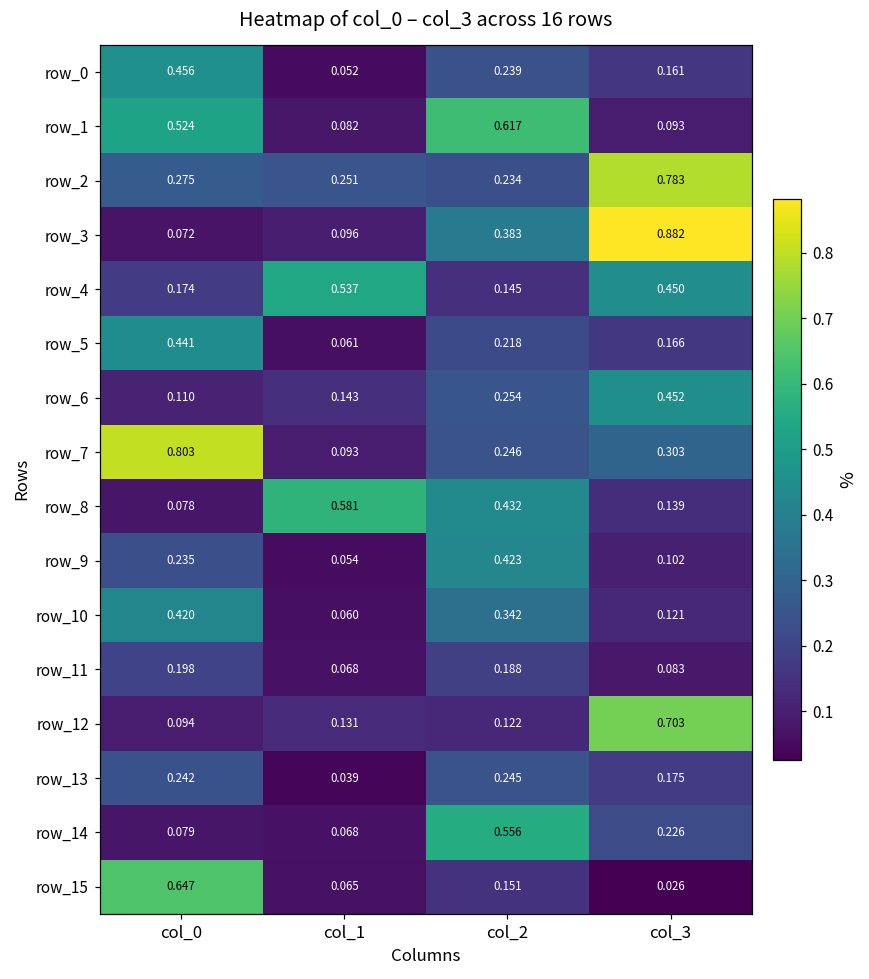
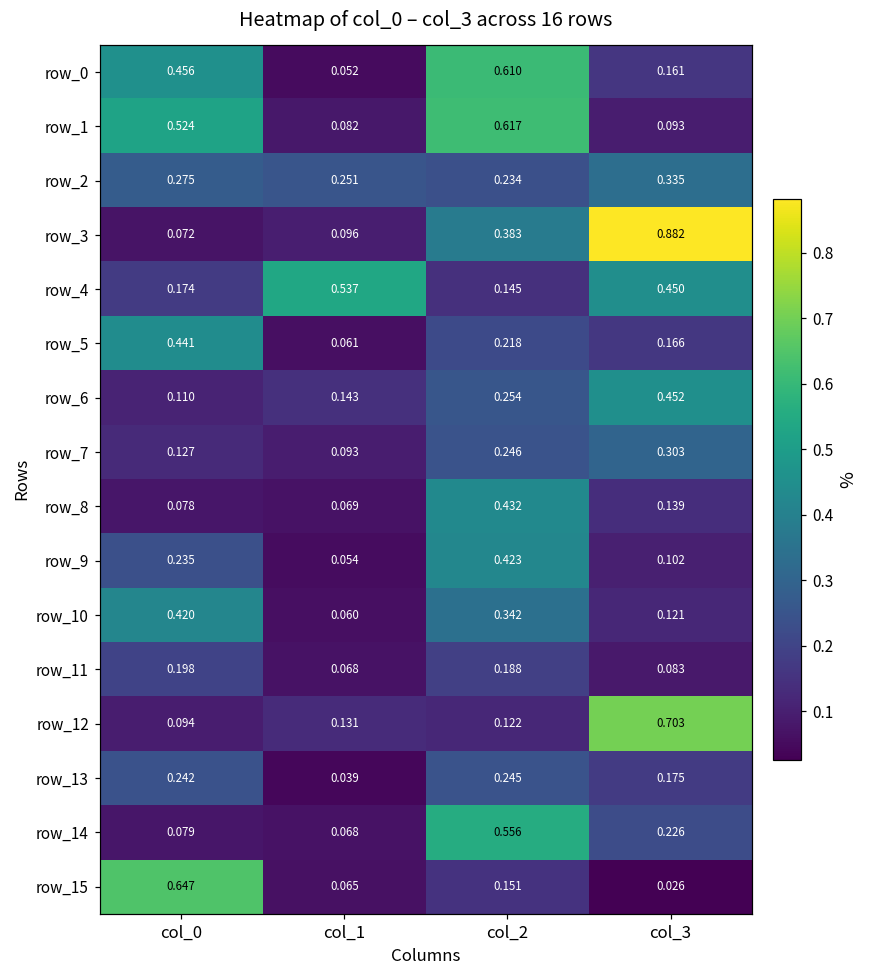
row_0, col_2: 0.239 -> 0.610
row_2, col_3: 0.783 -> 0.335
row_7, col_0: 0.803 -> 0.127
row_8, col_1: 0.581 -> 0.069
